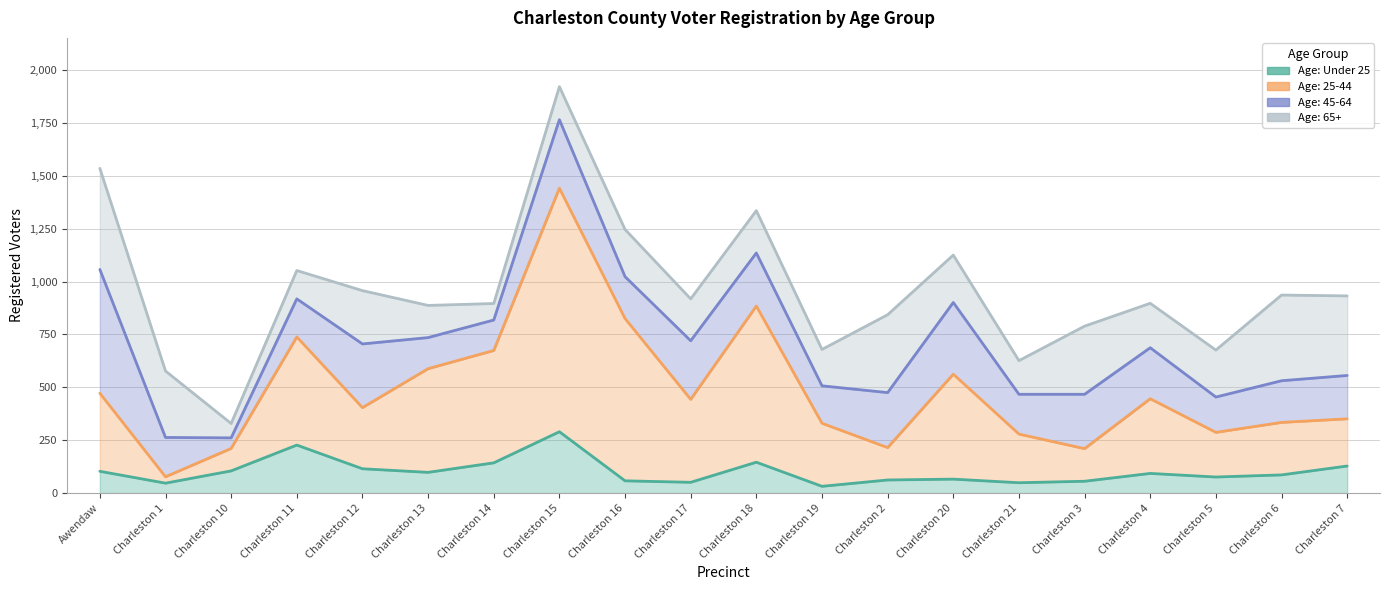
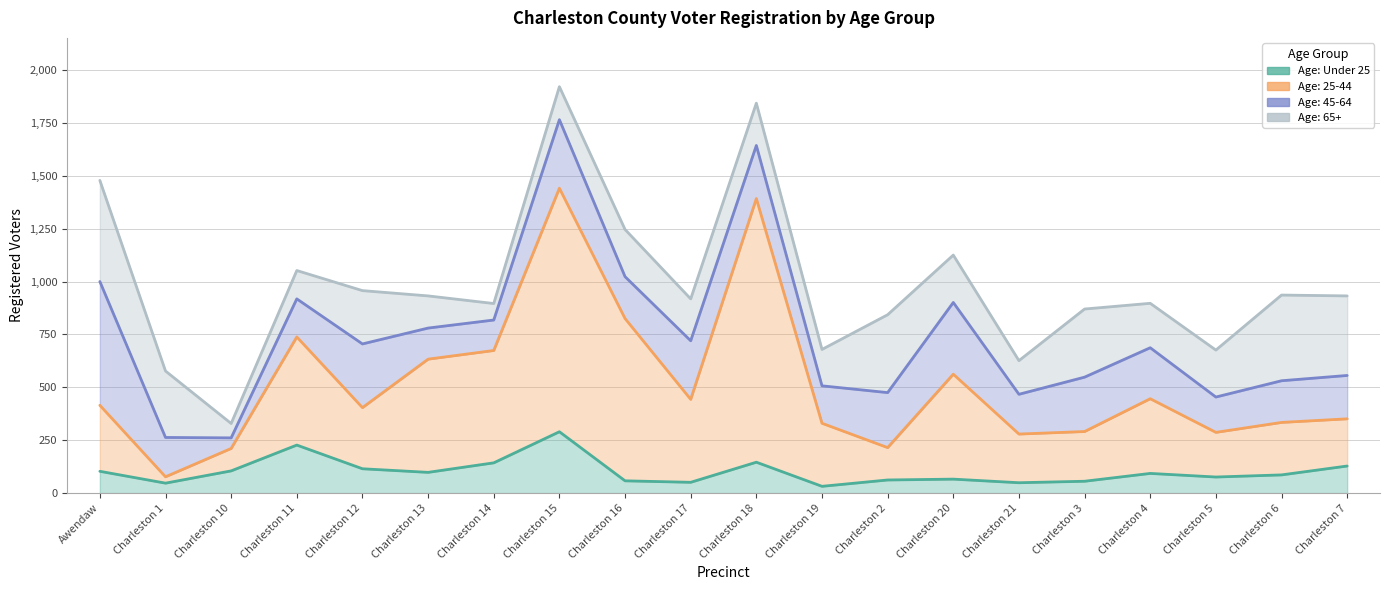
Age: 25-44, Awendaw: 370 -> 310
Age: 25-44, Charleston 13: 490 -> 540
Age: 25-44, Charleston 18: 740 -> 1,250
Age: 25-44, Charleston 3: 150 -> 240
